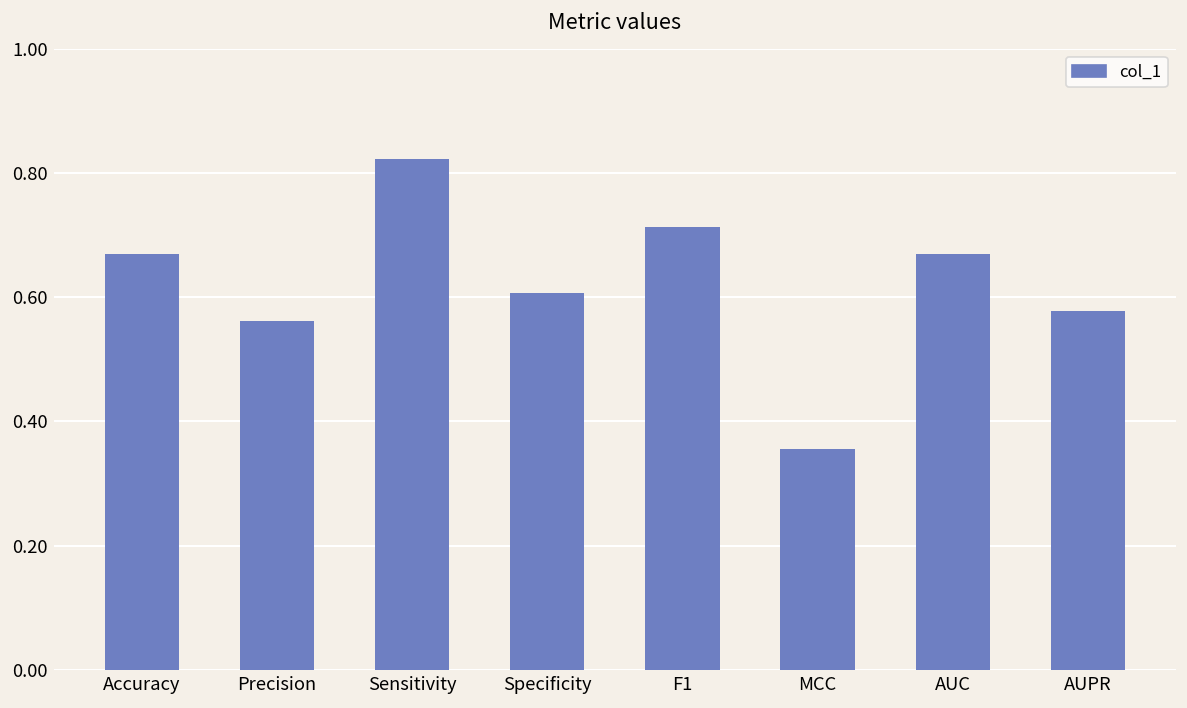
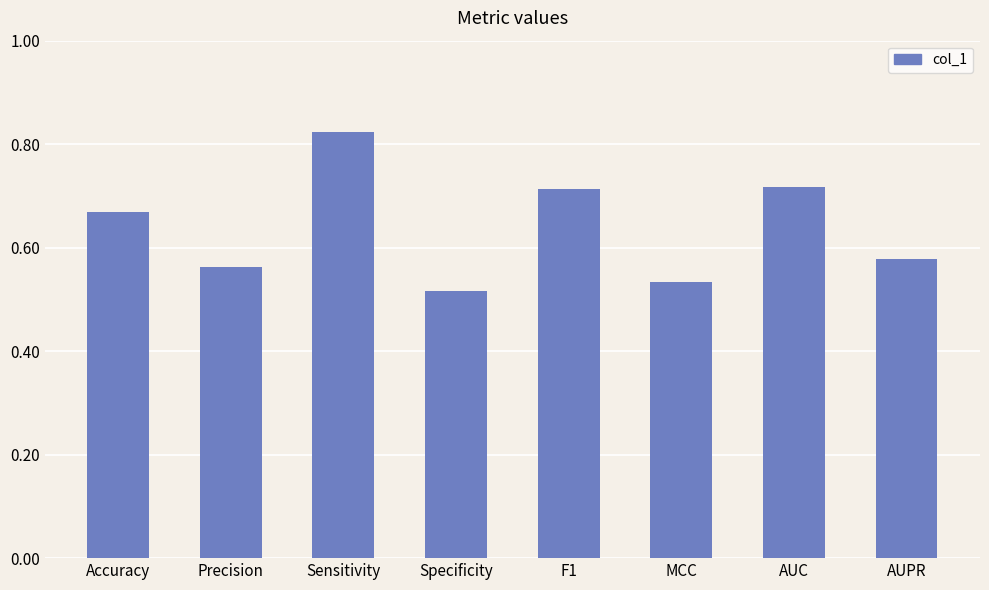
Specificity: 0.61 -> 0.52
MCC: 0.36 -> 0.53
AUC: 0.67 -> 0.72
